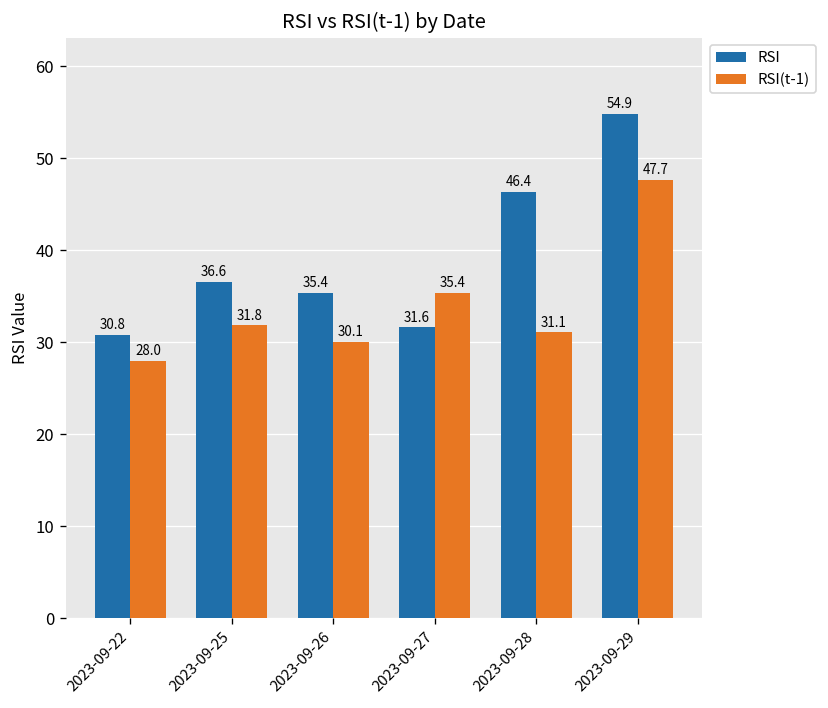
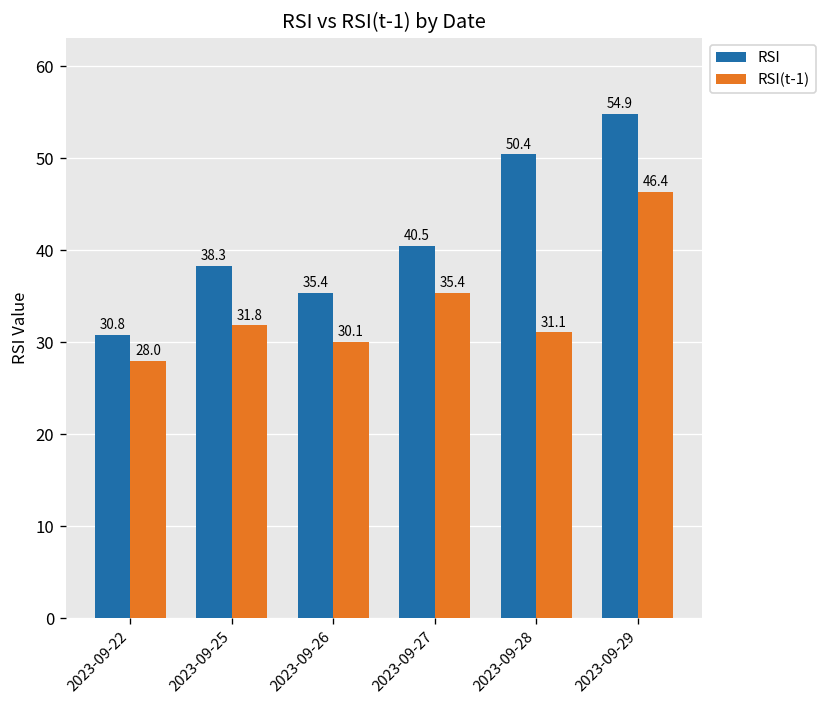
RSI, 2023-09-25: 36.6 -> 38.3
RSI, 2023-09-27: 31.6 -> 40.5
RSI, 2023-09-28: 46.4 -> 50.4
RSI(t-1), 2023-09-29: 47.7 -> 46.4
